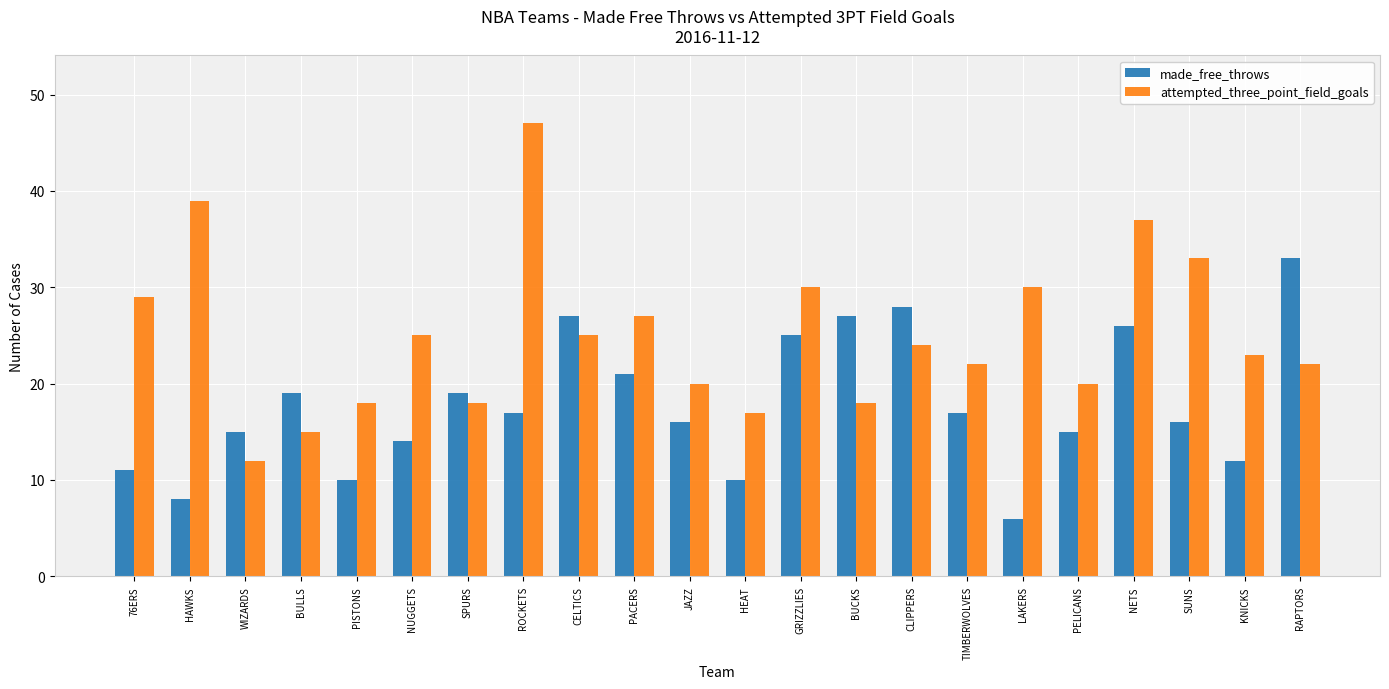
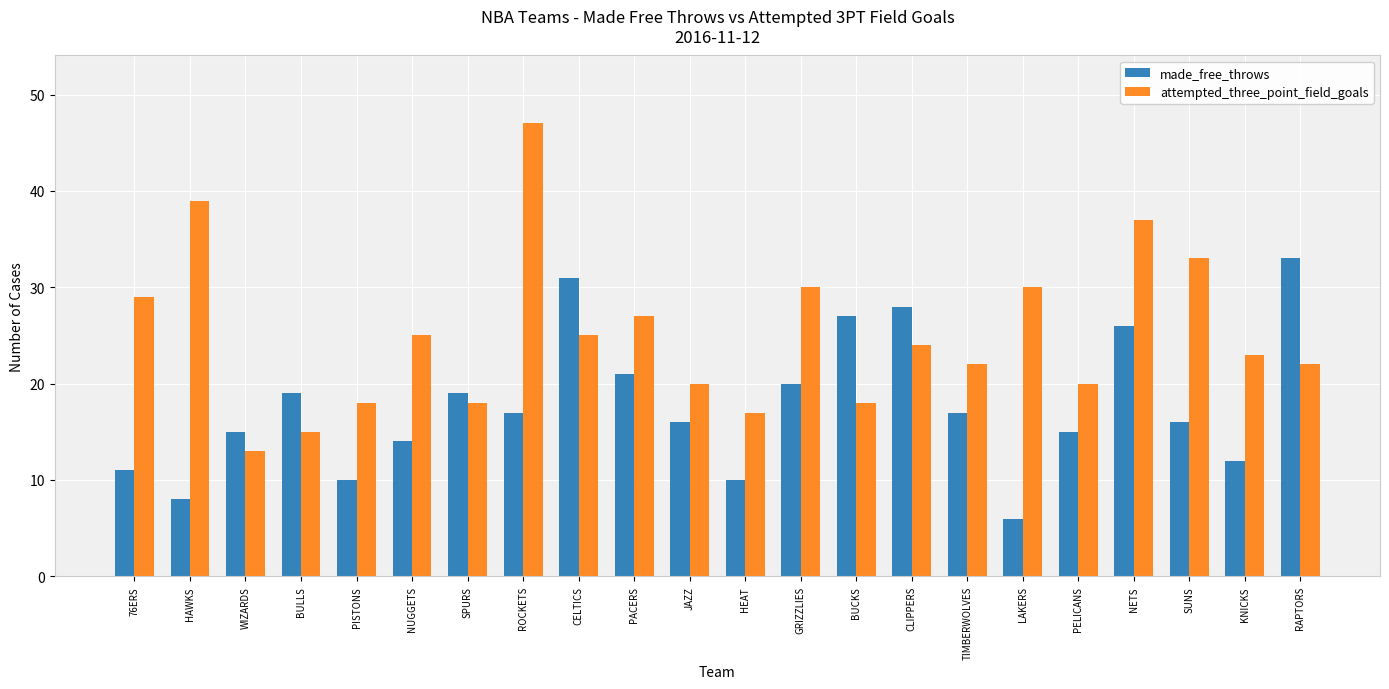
attempted_three_point_field_goals, WIZARDS: 12 -> 13
made_free_throws, CELTICS: 27 -> 31
made_free_throws, GRIZZLIES: 25 -> 20
